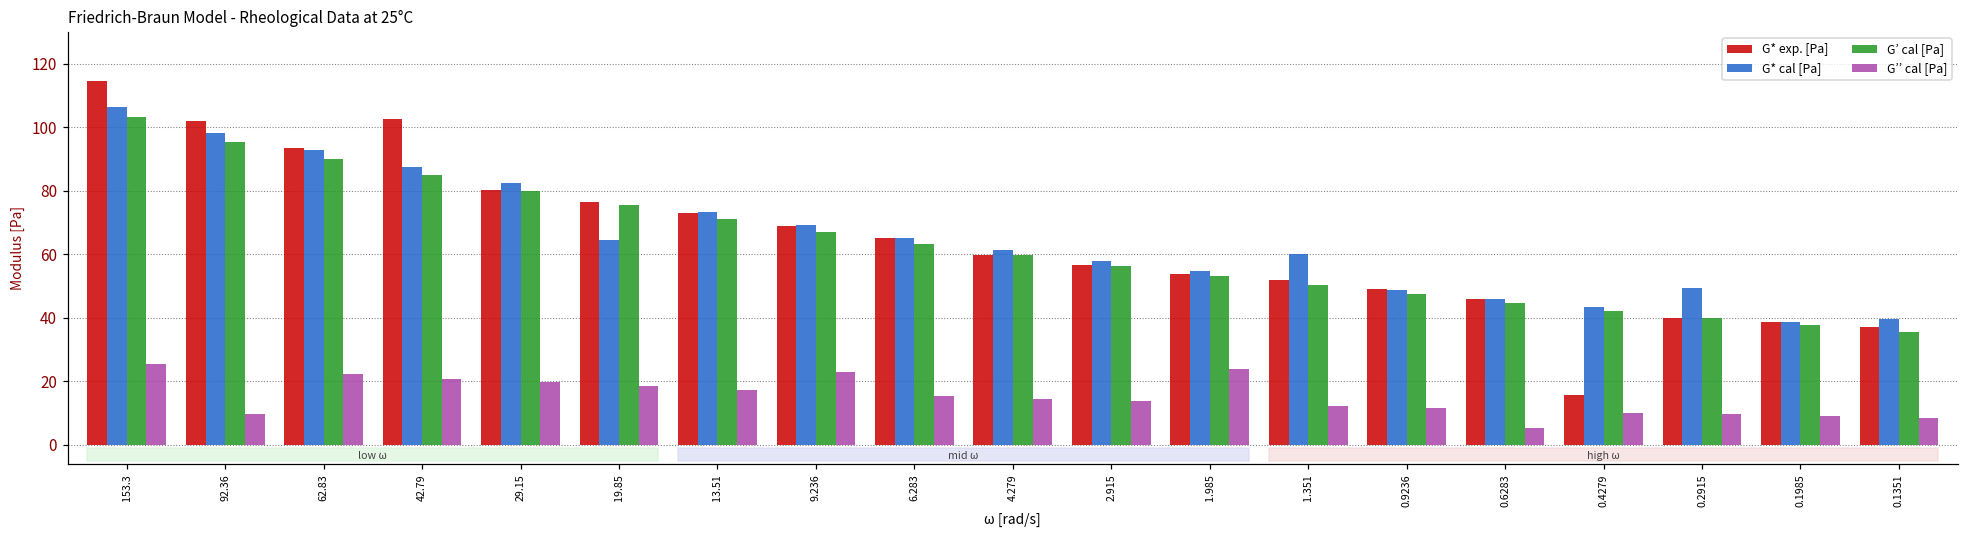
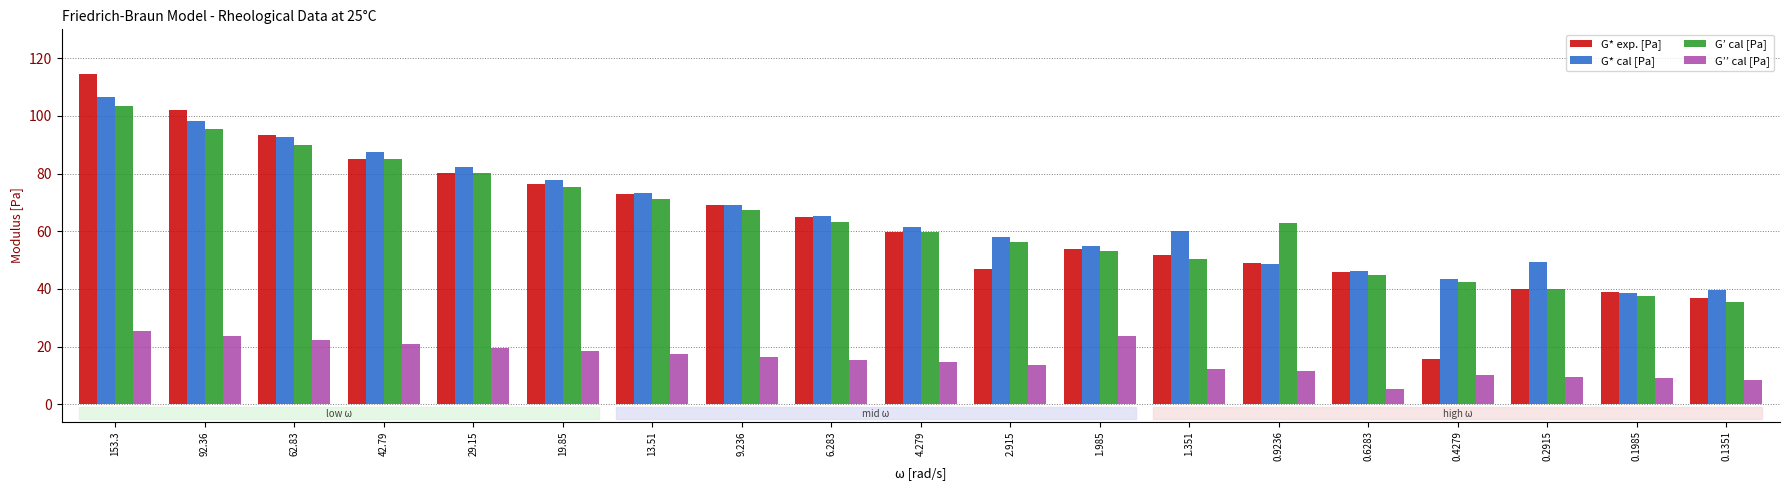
G’’ cal [Pa], 92.36: 10 -> 24
G* exp. [Pa], 42.79: 103 -> 85
G* cal [Pa], 19.85: 64 -> 78
G’’ cal [Pa], 9.236: 23 -> 16
G* exp. [Pa], 2.915: 57 -> 47
G’ cal [Pa], 0.9236: 47 -> 63
